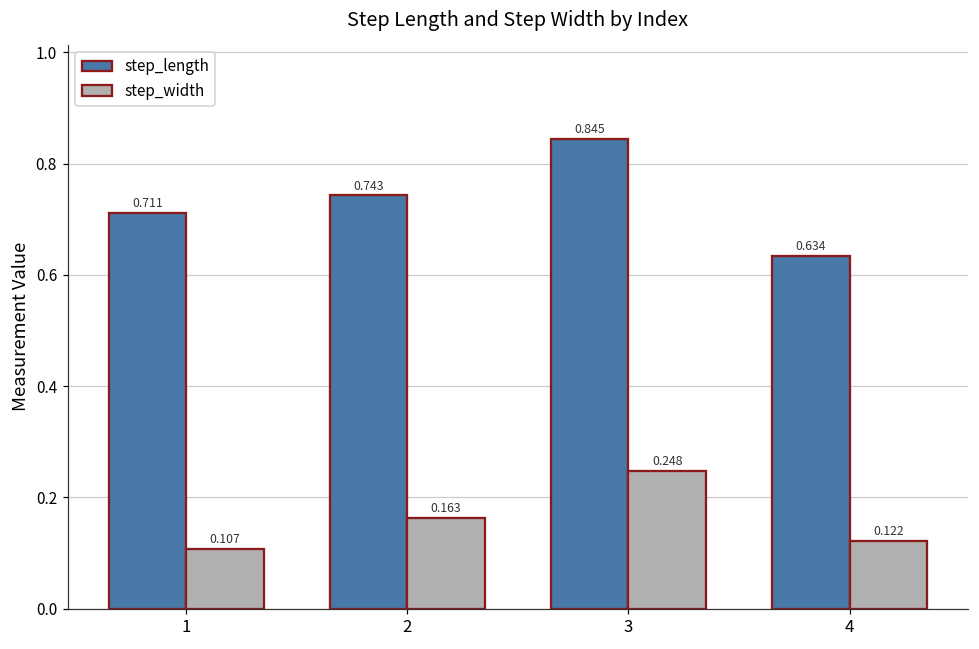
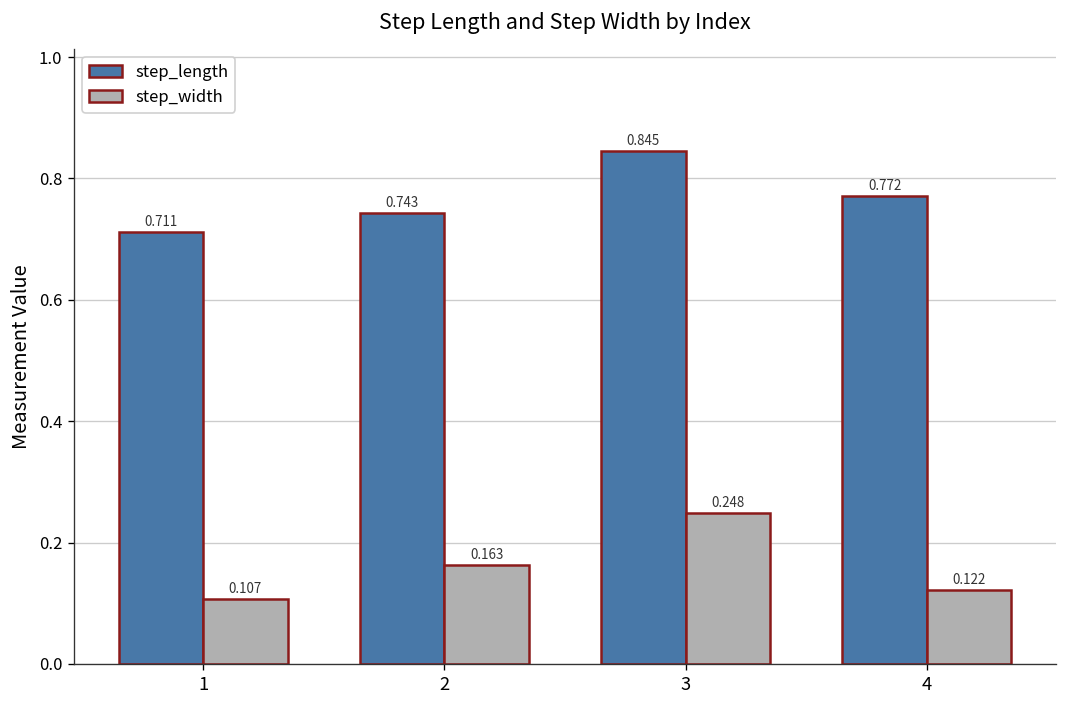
step_length, 4: 0.634 -> 0.772
